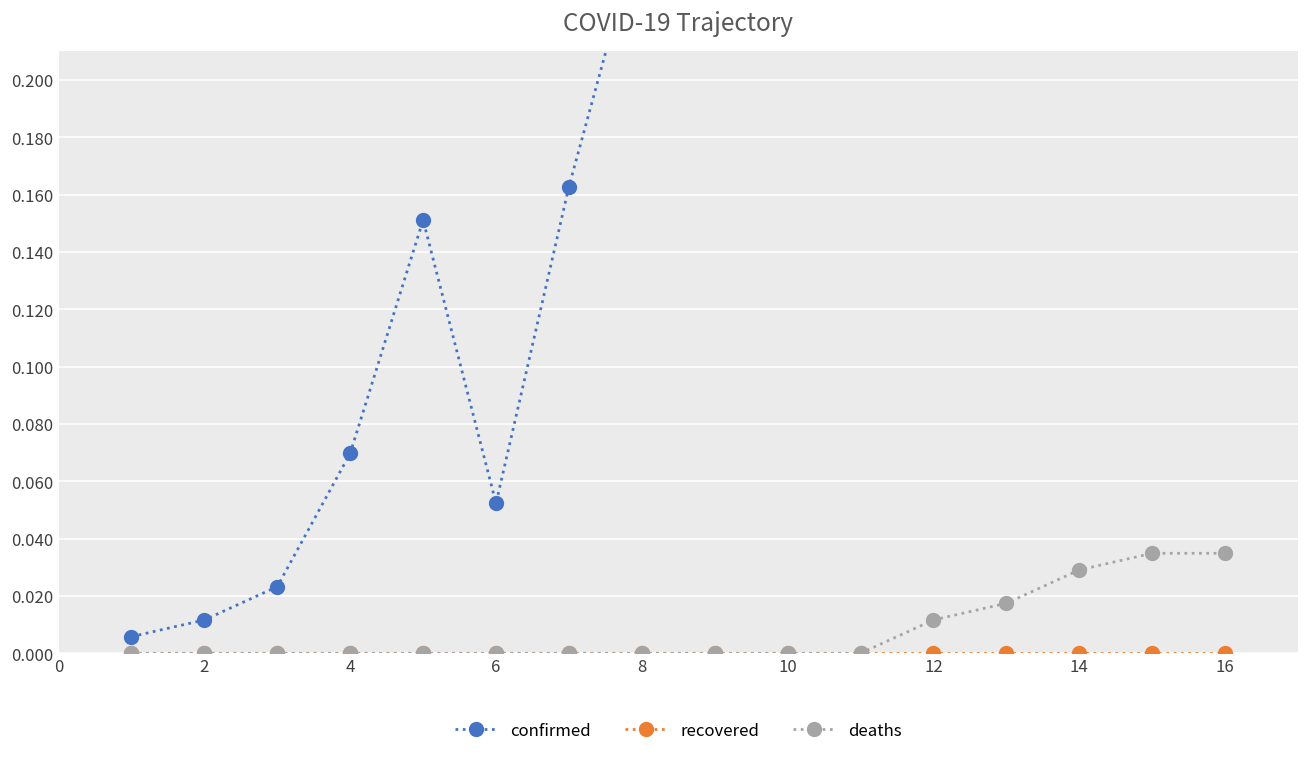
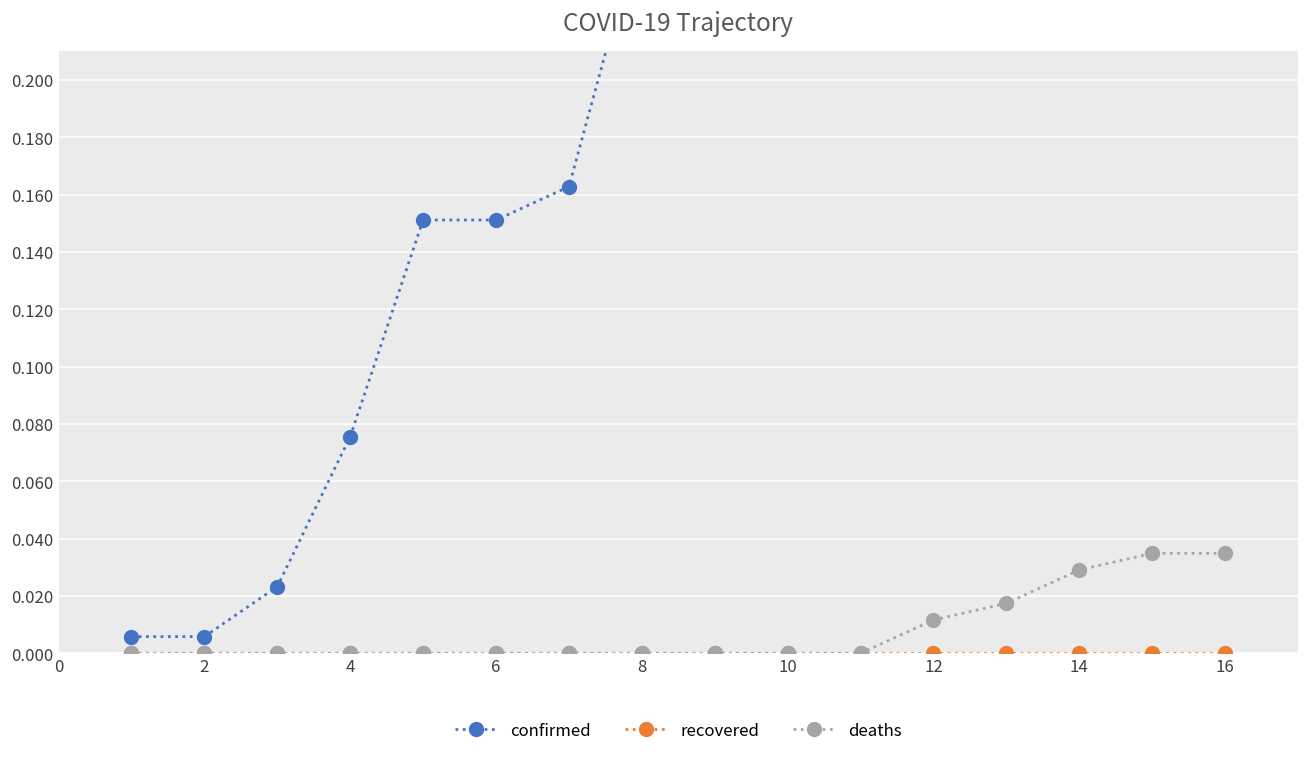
confirmed, 2: 0.012 -> 0.006
confirmed, 4: 0.070 -> 0.076
confirmed, 6: 0.052 -> 0.151
